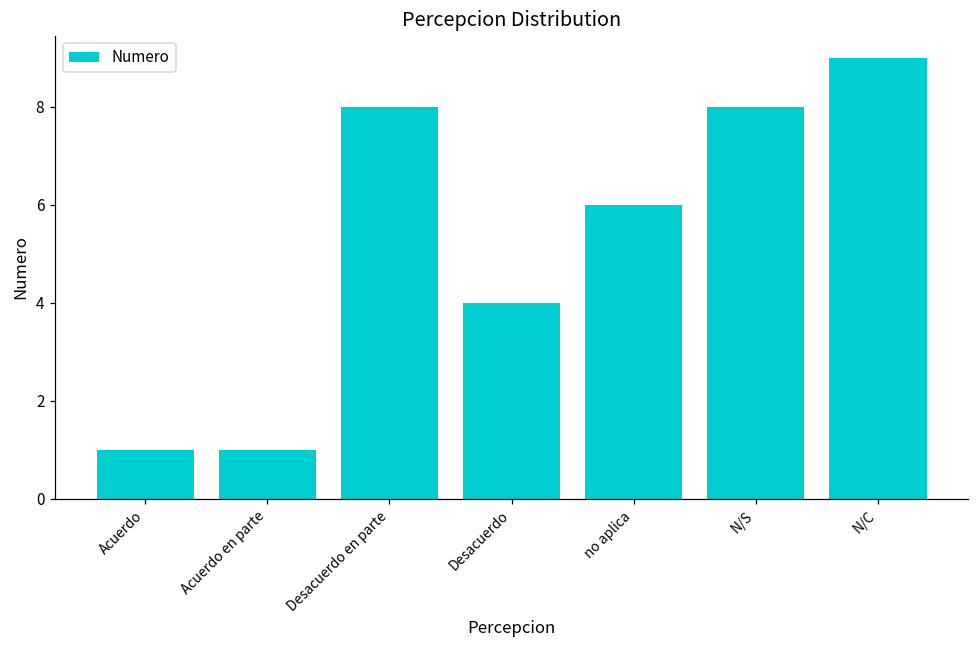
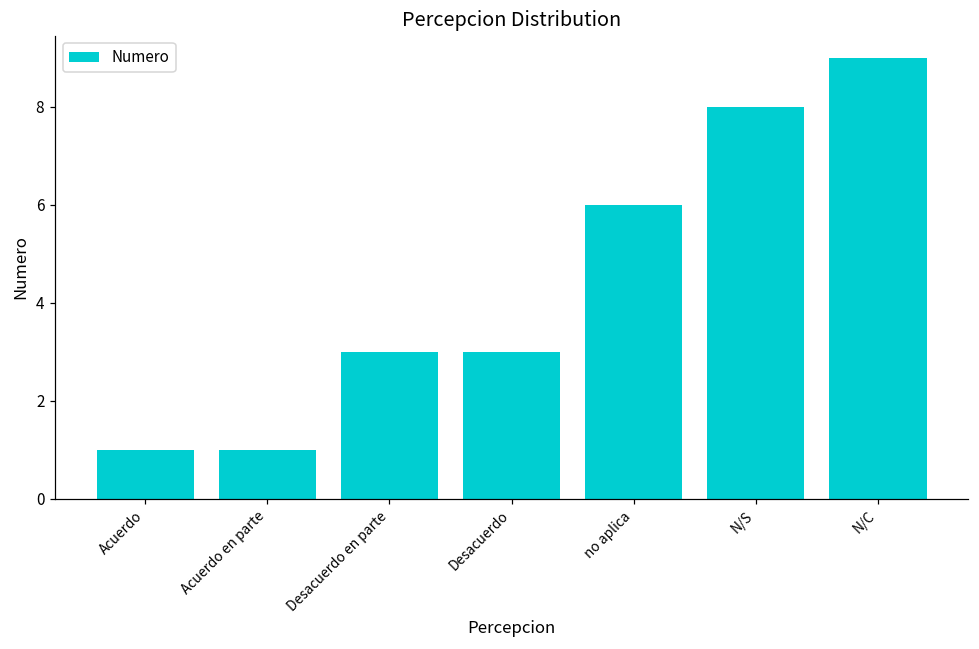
Desacuerdo en parte: 8 -> 3
Desacuerdo: 4 -> 3
